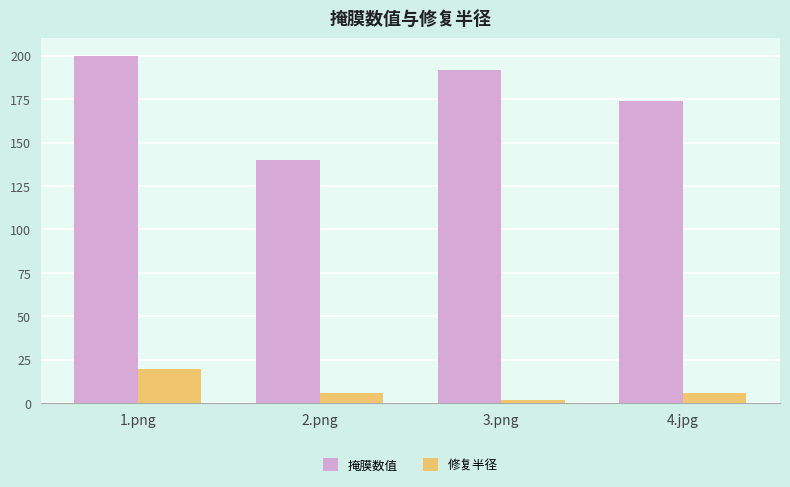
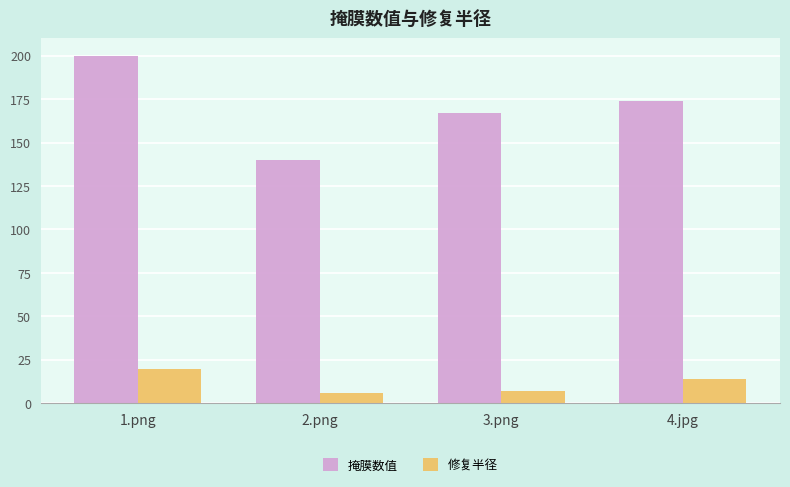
掩膜数值, 3.png: 192 -> 167
修复半径, 3.png: 2 -> 7
修复半径, 4.jpg: 6 -> 14
